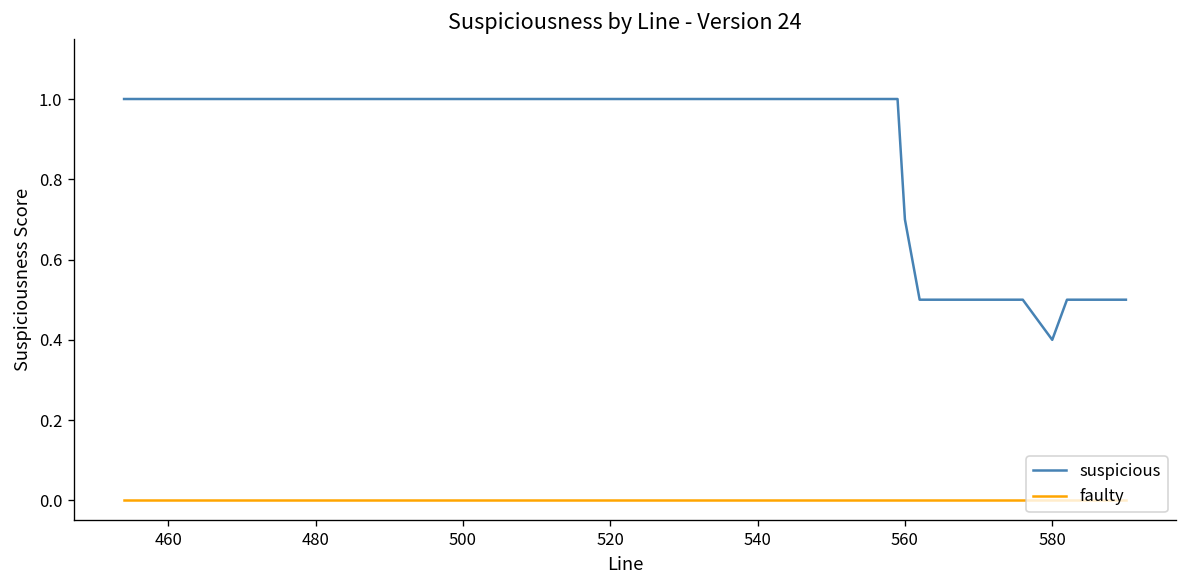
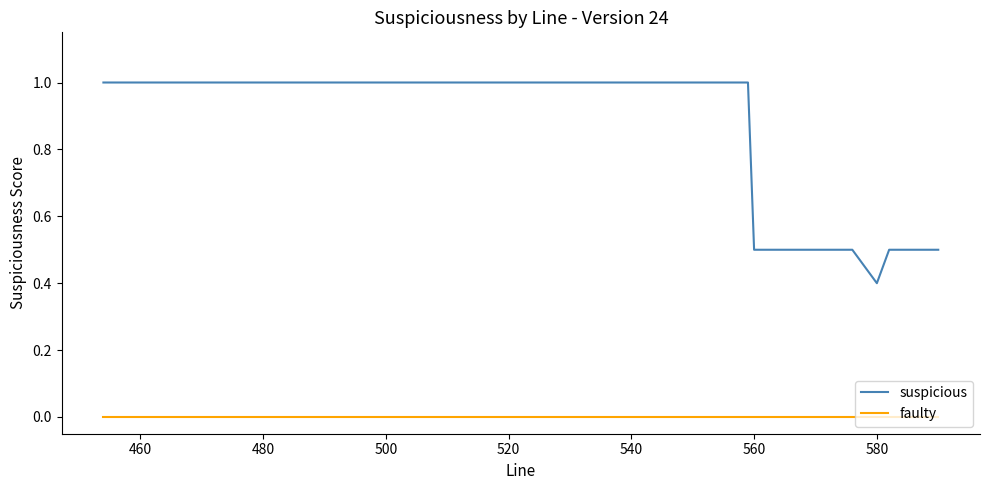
suspicious, 560: 0.7 -> 0.5
